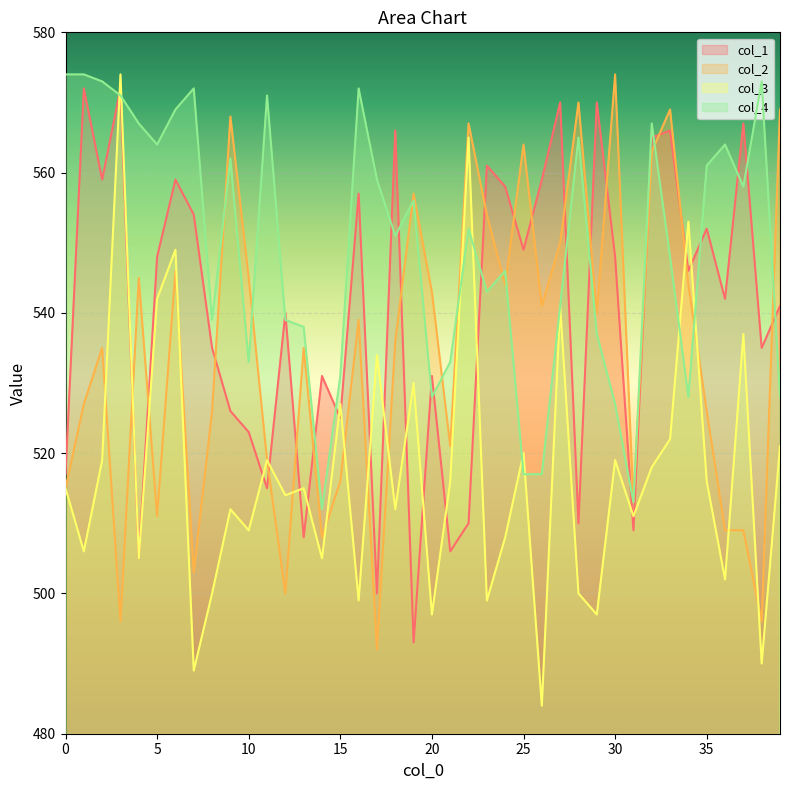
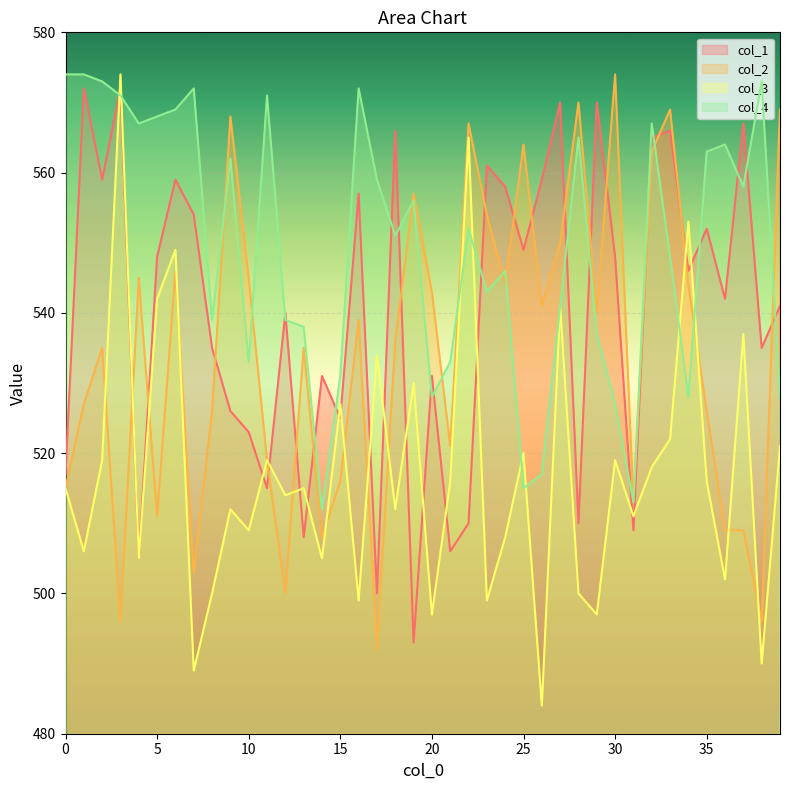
col_4, 5: 564 -> 568
col_4, 25: 517 -> 515
col_4, 35: 561 -> 563
